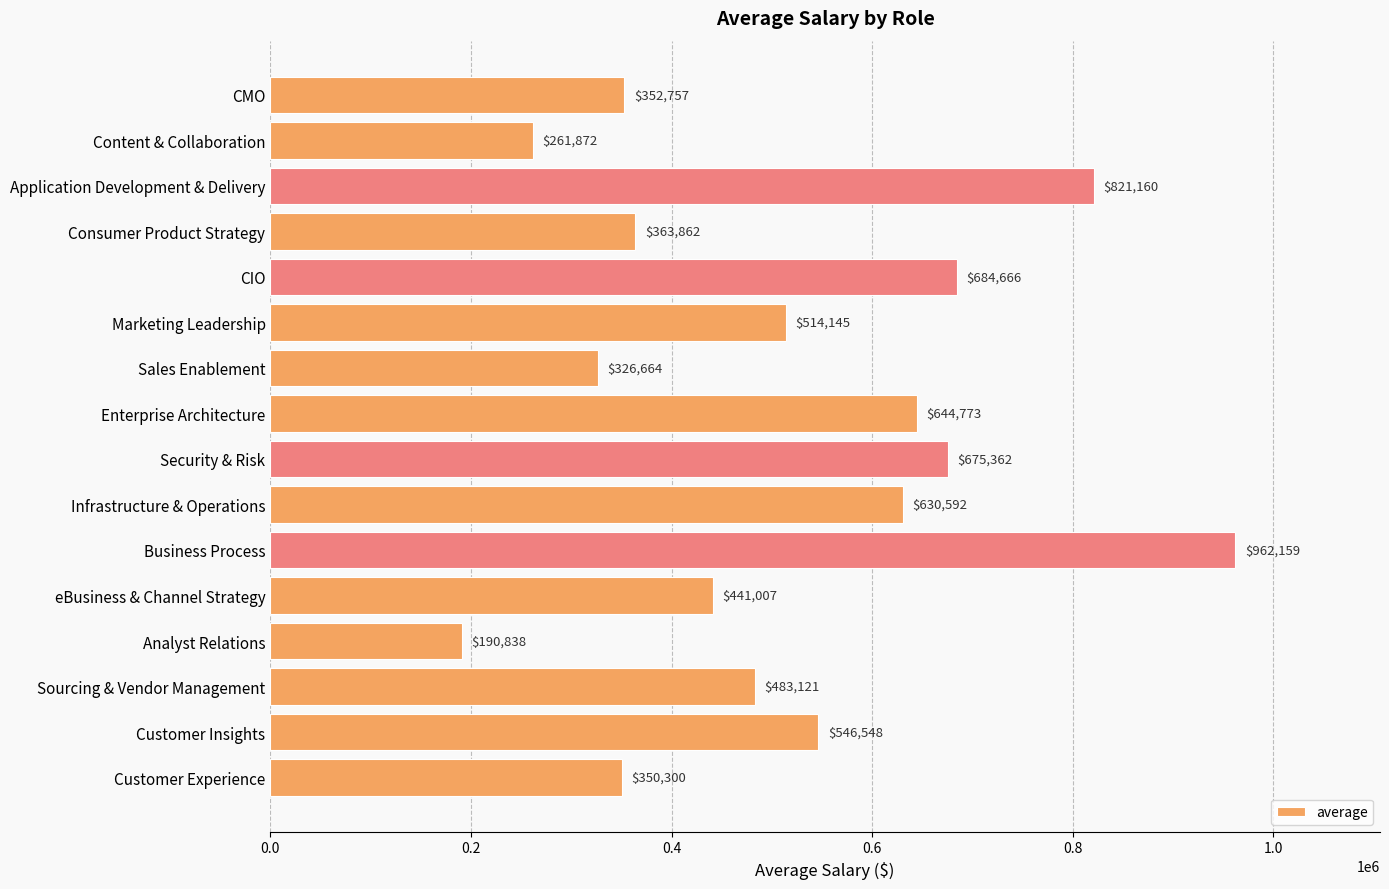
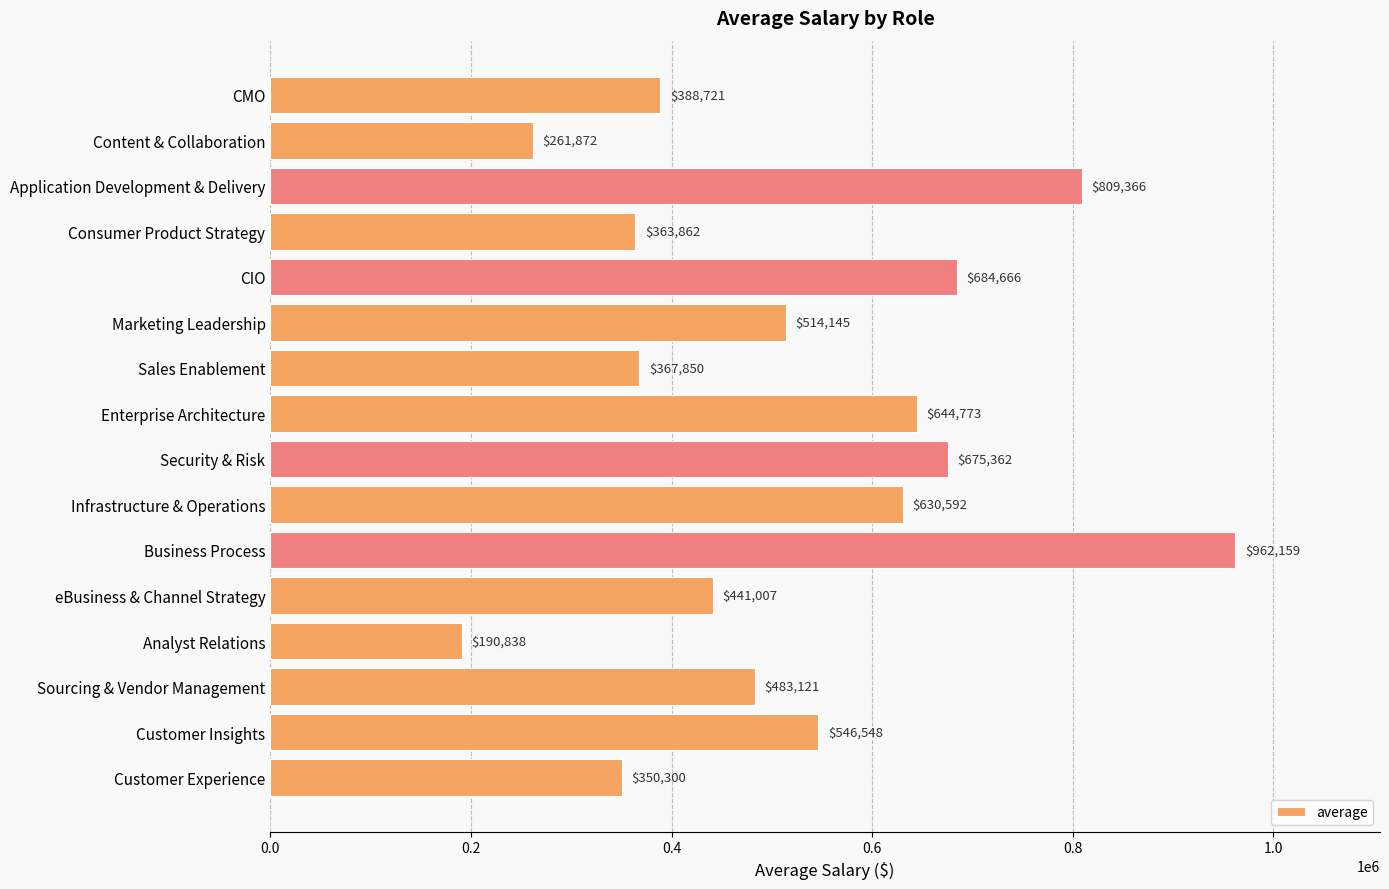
CMO: $352,757 -> $388,721
Application Development & Delivery: $821,160 -> $809,366
Sales Enablement: $326,664 -> $367,850
